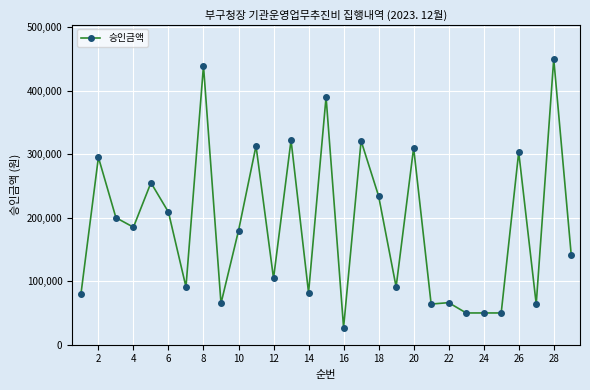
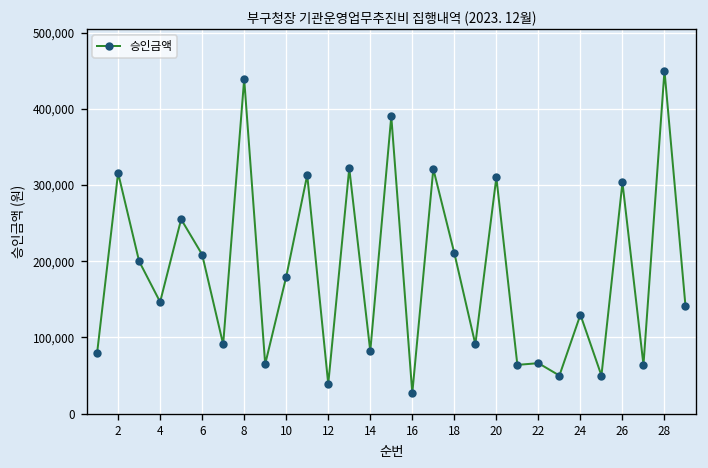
2: 300,000 -> 320,000
4: 190,000 -> 150,000
12: 100,000 -> 40,000
18: 230,000 -> 210,000
24: 50,000 -> 130,000
